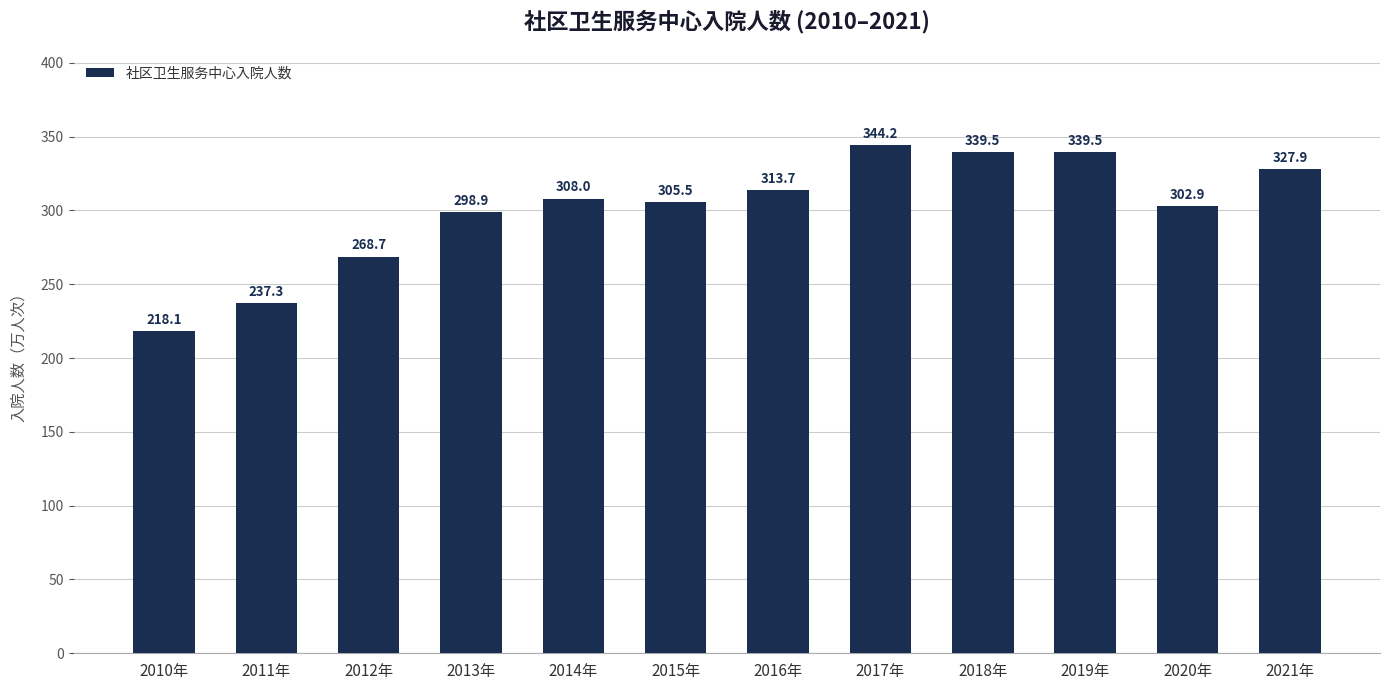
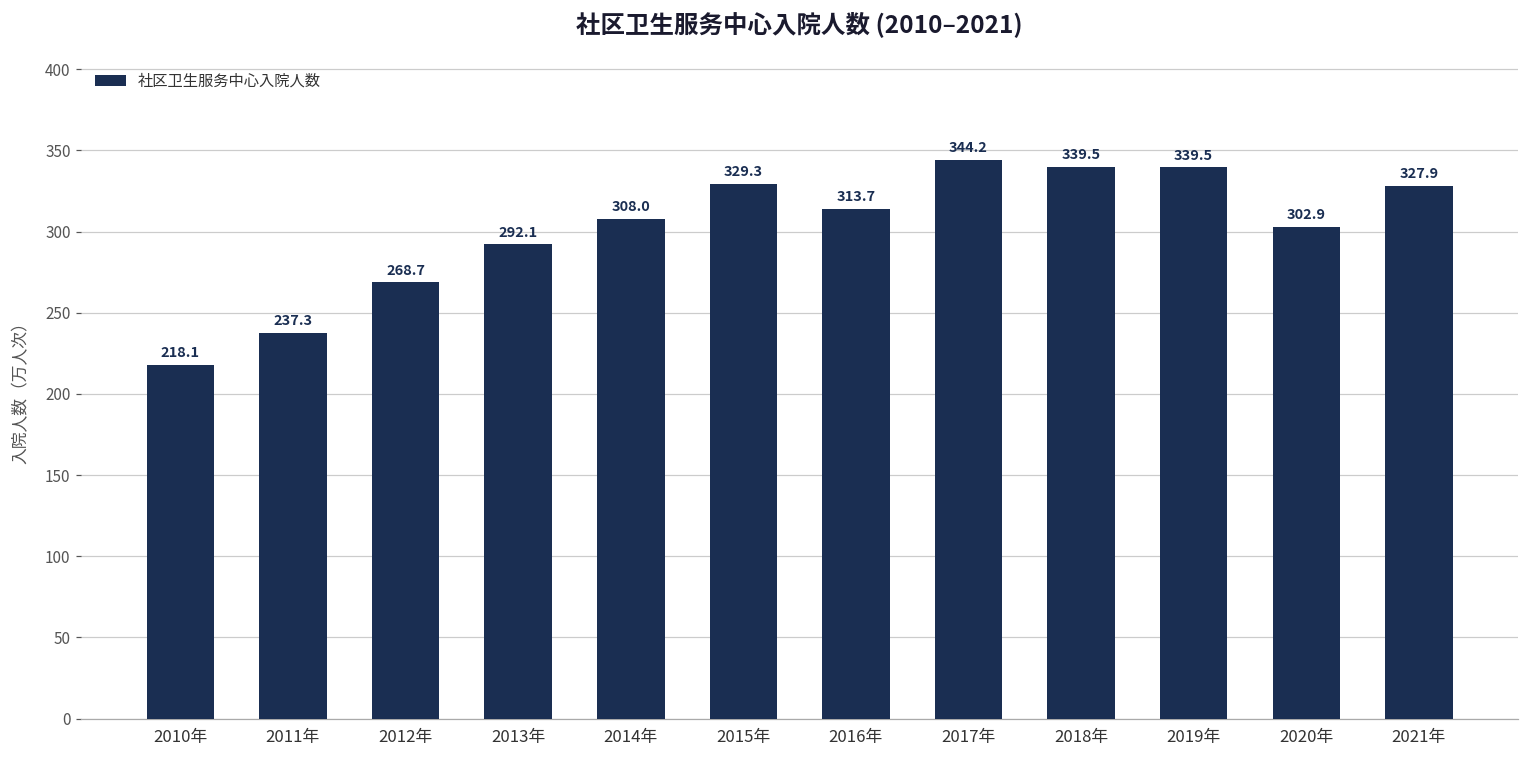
2013年: 298.9 -> 292.1
2015年: 305.5 -> 329.3
